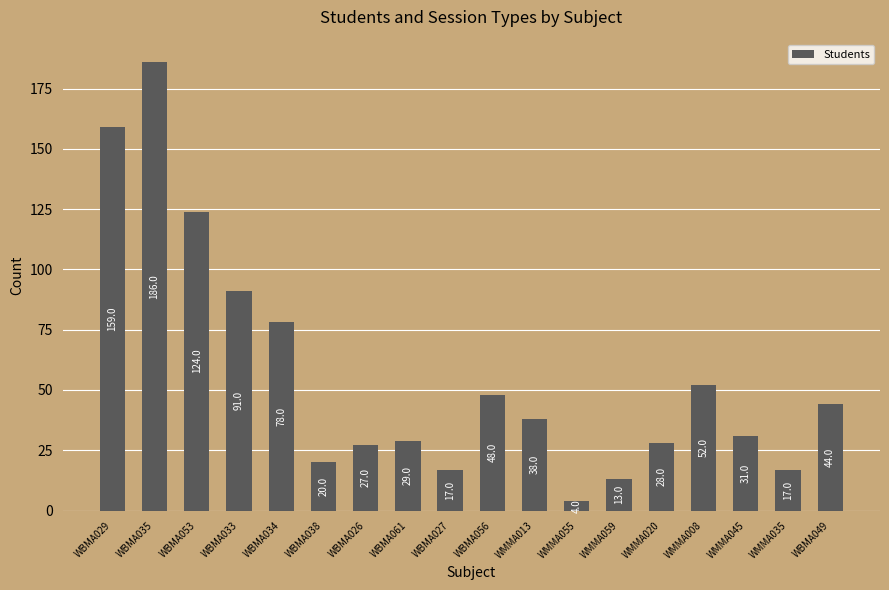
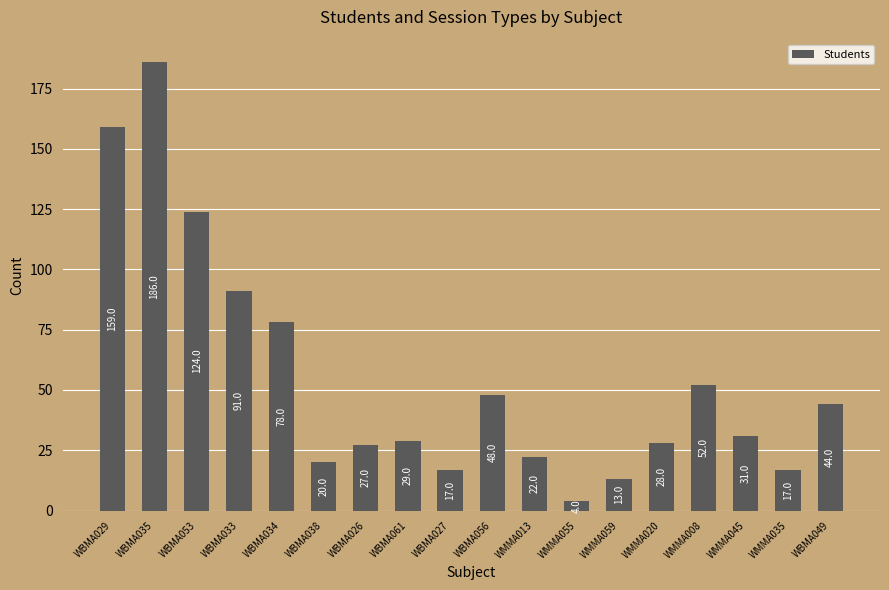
WMMA013: 38.0 -> 22.0
